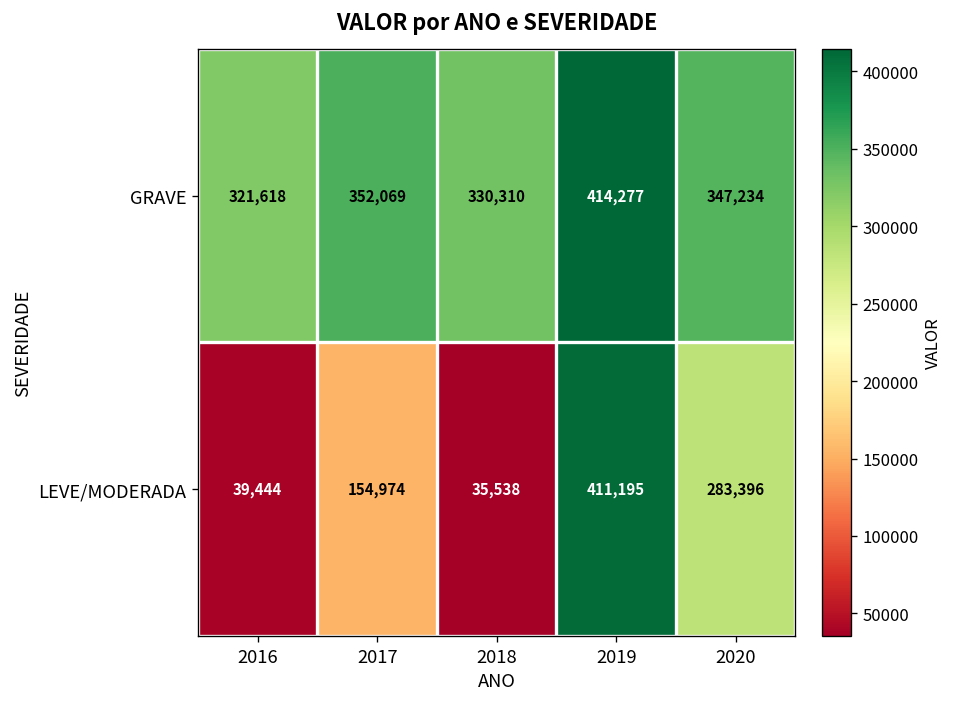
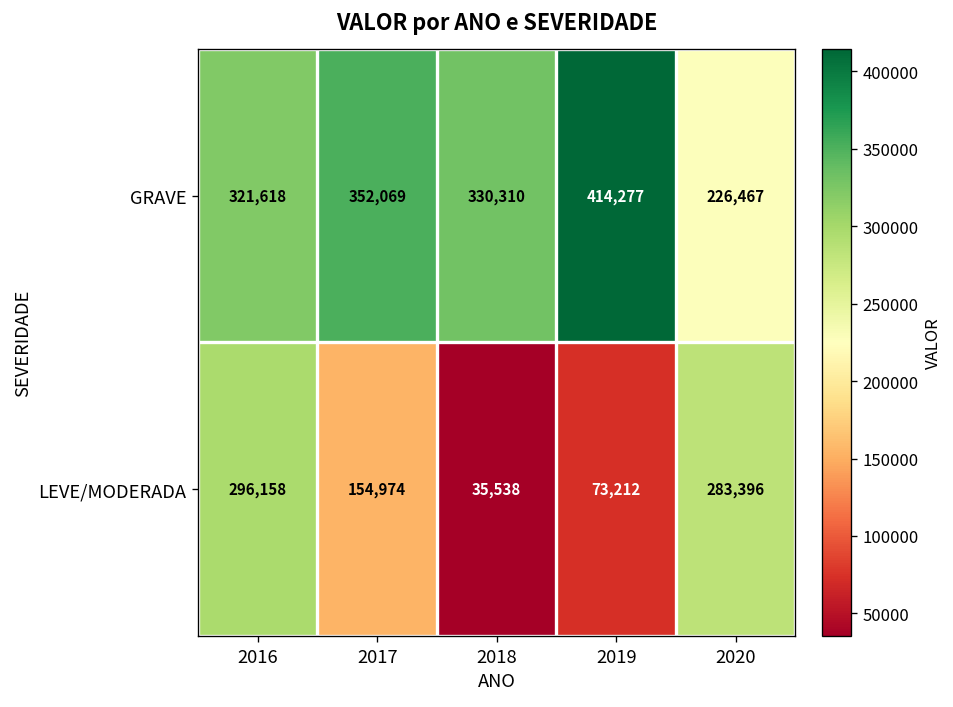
GRAVE, 2020: 347,234 -> 226,467
LEVE/MODERADA, 2016: 39,444 -> 296,158
LEVE/MODERADA, 2019: 411,195 -> 73,212
